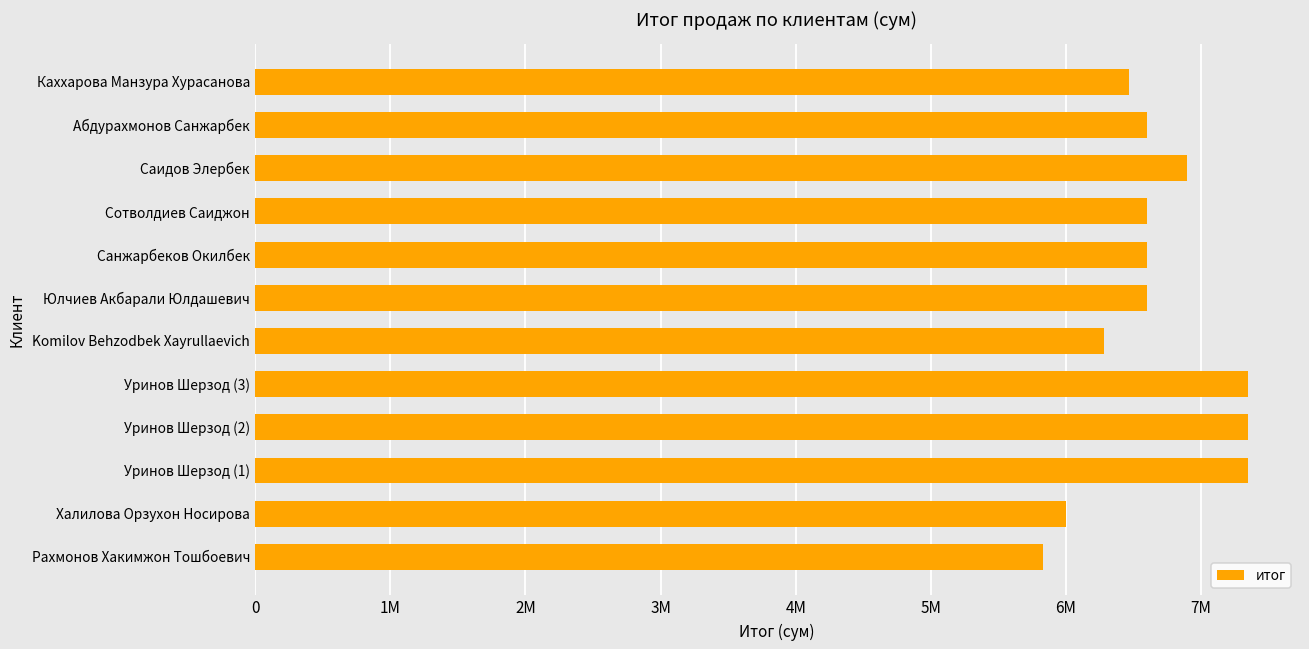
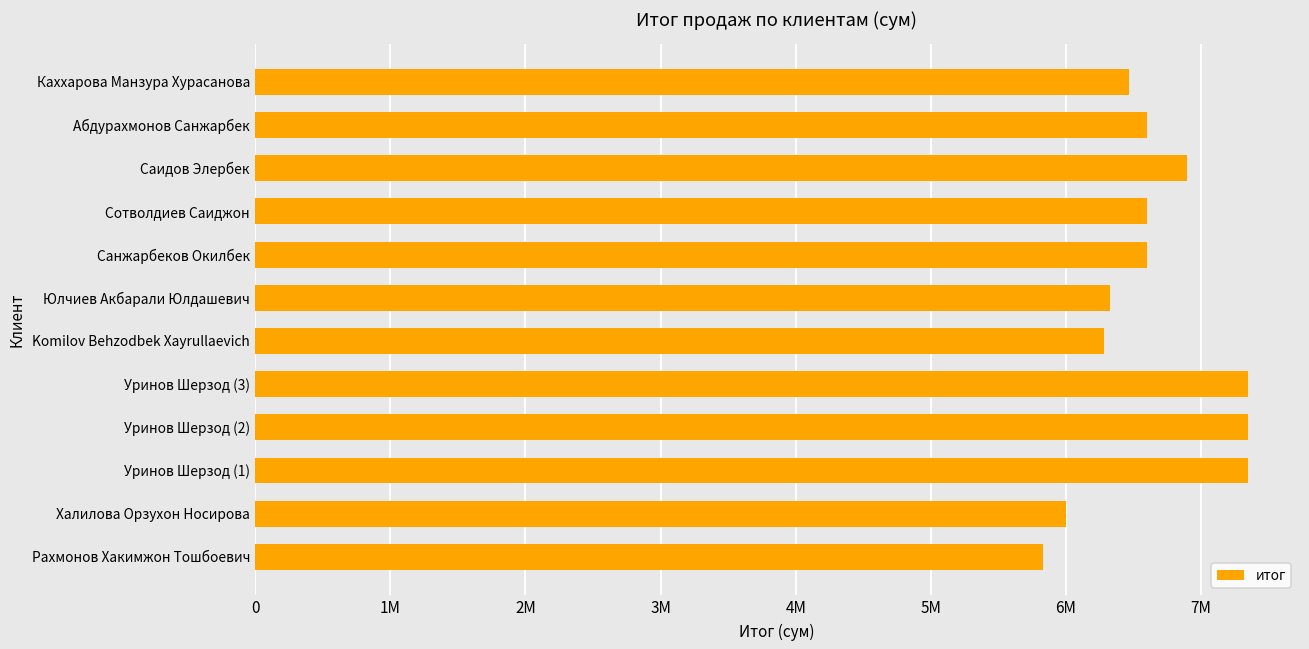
Юлчиев Акбарали Юлдашевич: 6600000 -> 6320000
